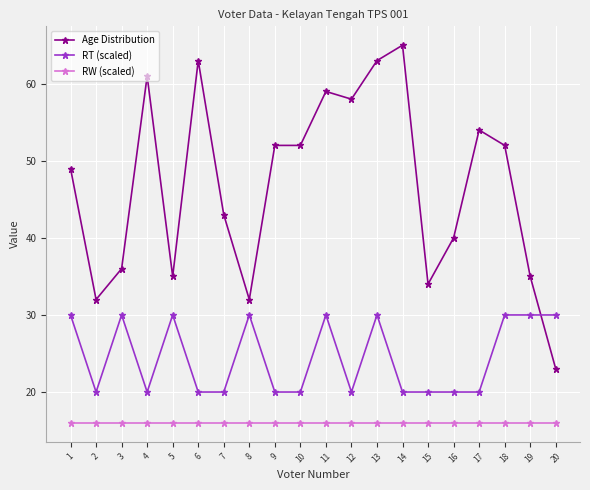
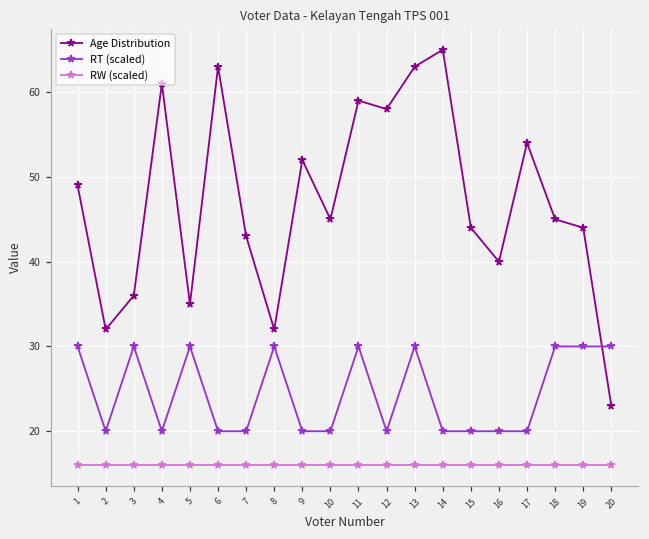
Age Distribution, 10: 52 -> 45
Age Distribution, 15: 34 -> 44
Age Distribution, 18: 52 -> 45
Age Distribution, 19: 35 -> 44
